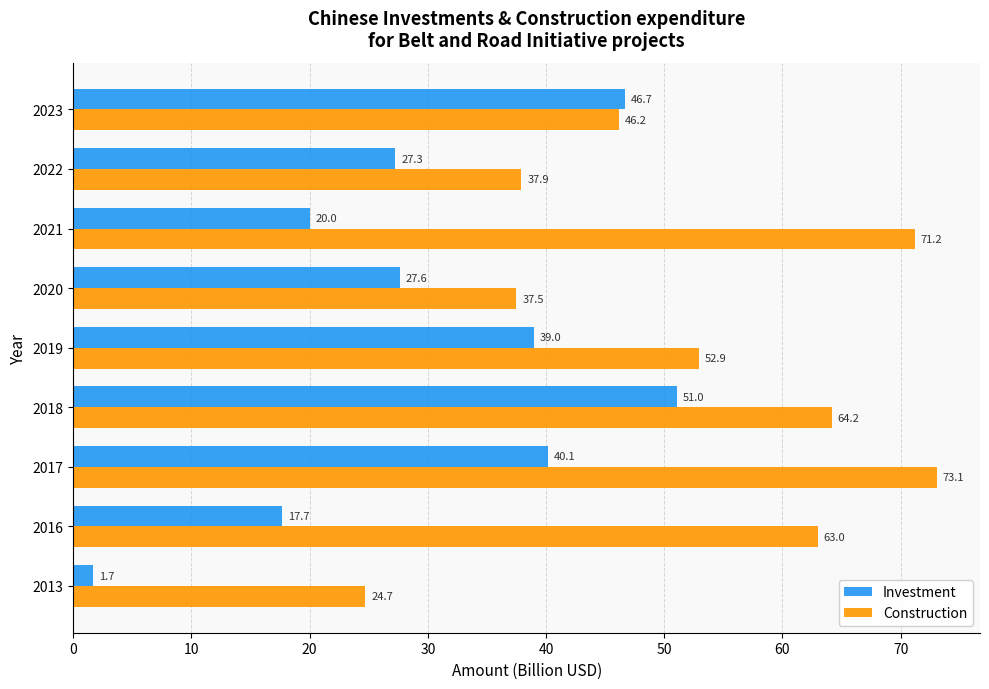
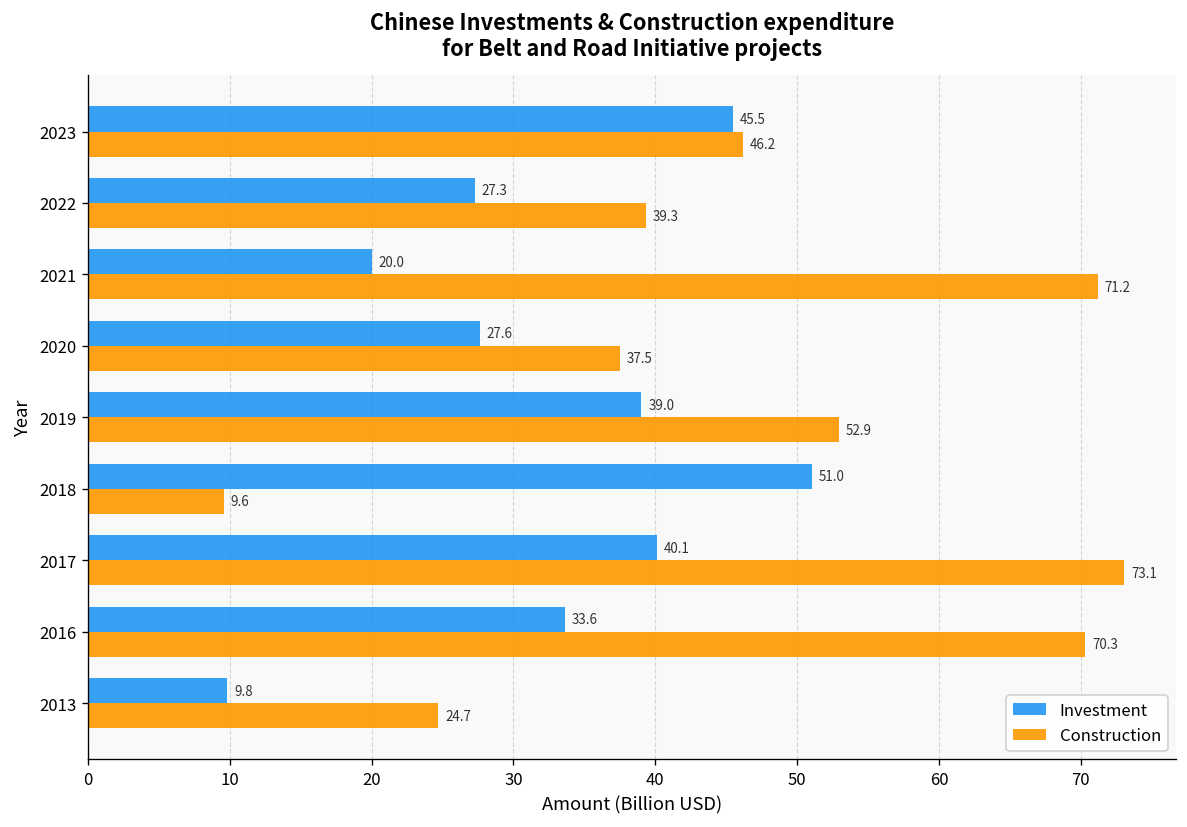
Investment, 2023: 46.7 -> 45.5
Construction, 2022: 37.9 -> 39.3
Construction, 2018: 64.2 -> 9.6
Investment, 2016: 17.7 -> 33.6
Construction, 2016: 63.0 -> 70.3
Investment, 2013: 1.7 -> 9.8
